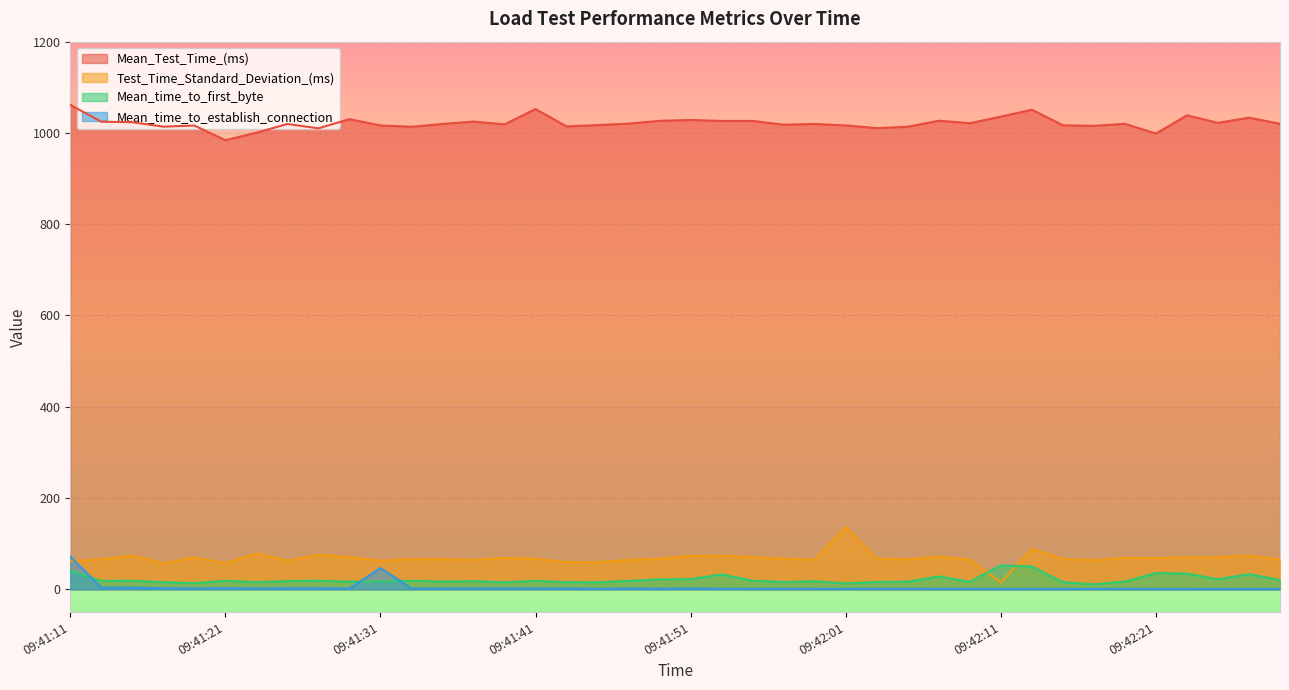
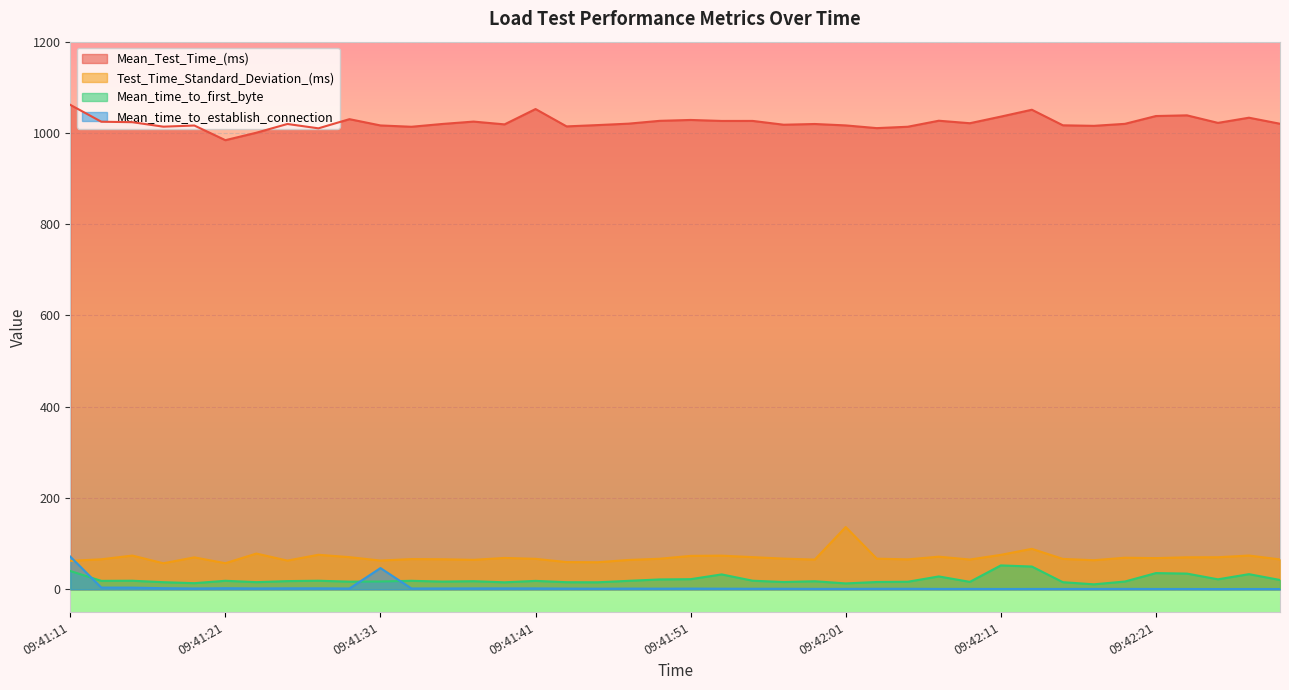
Test_Time_Standard_Deviation_(ms), 09:42:11: 20 -> 80
Mean_Test_Time_(ms), 09:42:21: 1000 -> 1040
